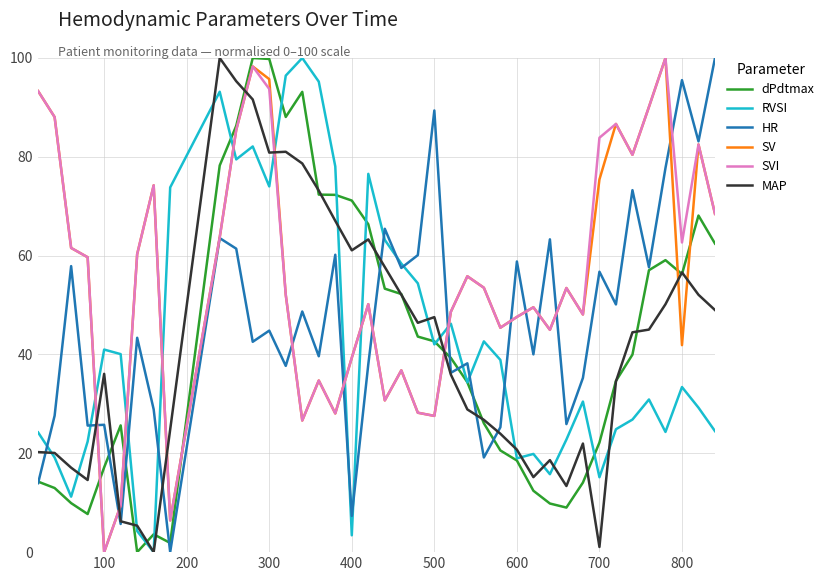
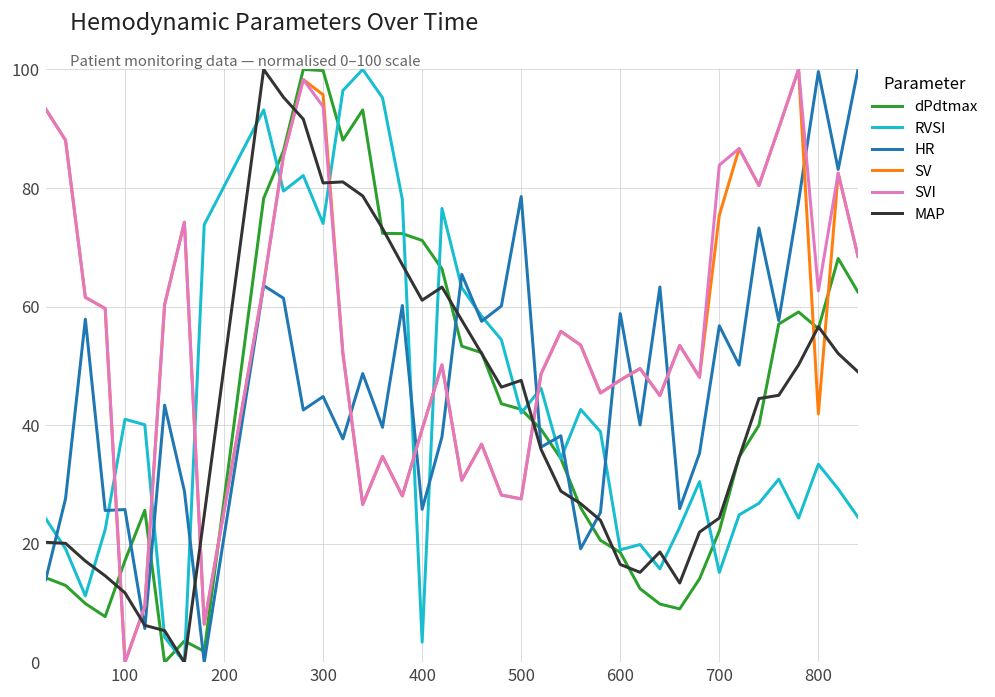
MAP, 100: 36 -> 12
HR, 400: 7 -> 26
HR, 500: 89 -> 79
MAP, 600: 21 -> 17
MAP, 700: 1 -> 24
HR, 800: 96 -> 100
